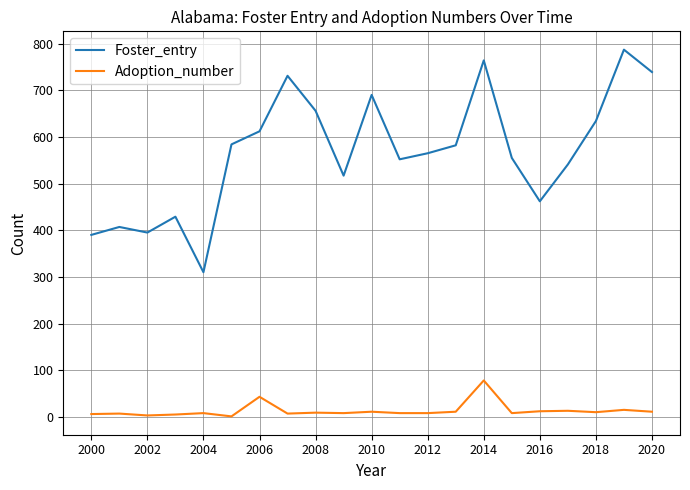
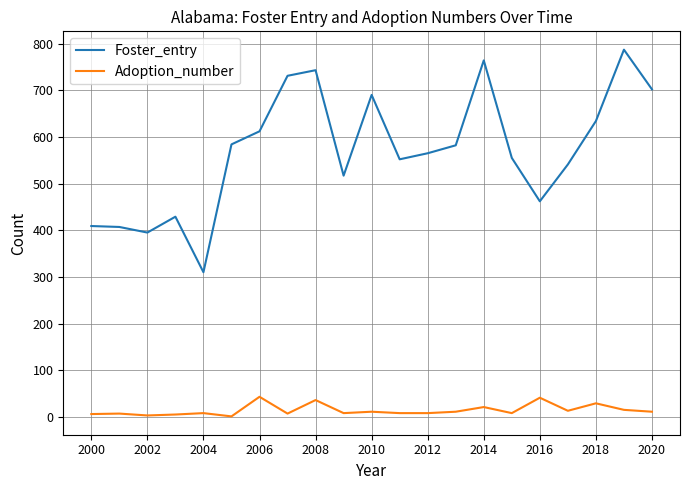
Foster_entry, 2000: 390 -> 410
Foster_entry, 2008: 660 -> 740
Adoption_number, 2008: 10 -> 40
Adoption_number, 2014: 80 -> 20
Adoption_number, 2016: 10 -> 40
Adoption_number, 2018: 10 -> 30
Foster_entry, 2020: 740 -> 700
